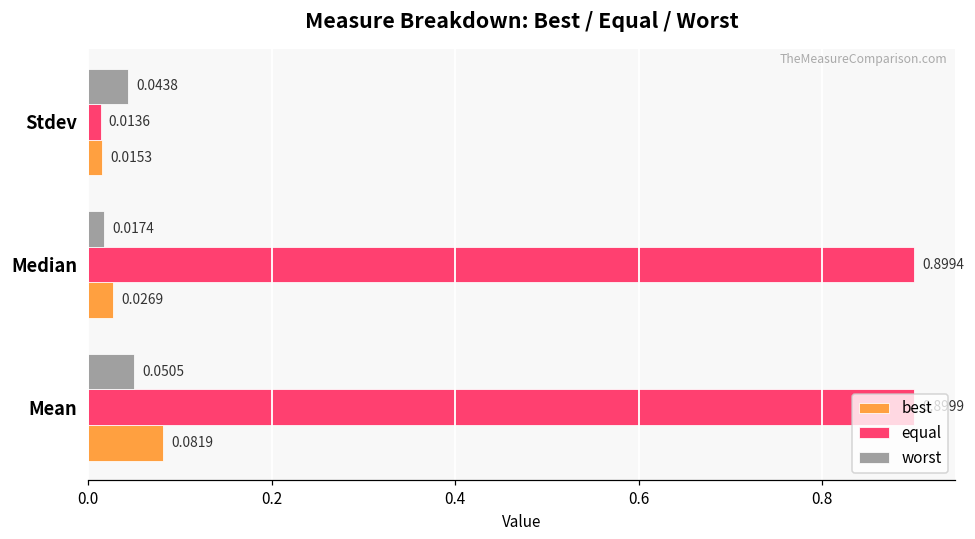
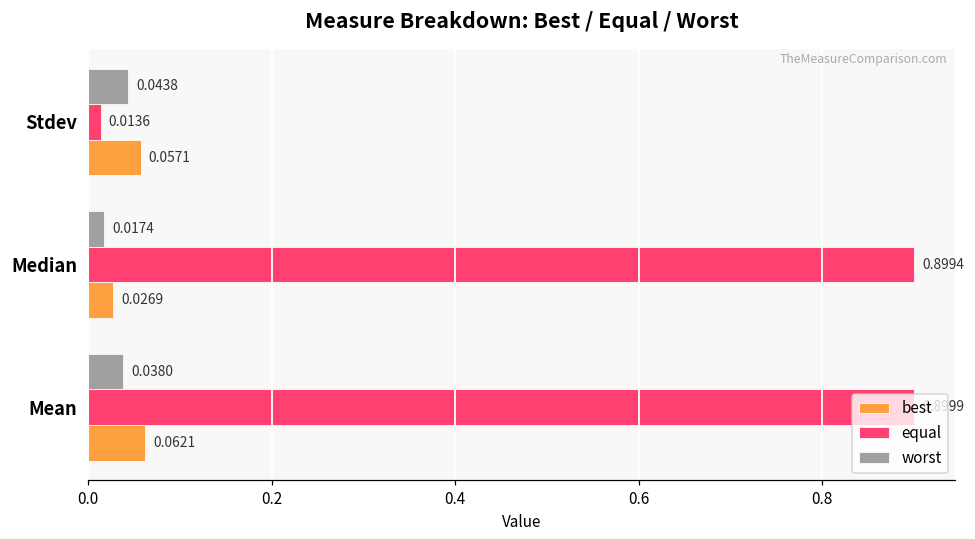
best, Stdev: 0.0153 -> 0.0571
worst, Mean: 0.0505 -> 0.0380
best, Mean: 0.0819 -> 0.0621
